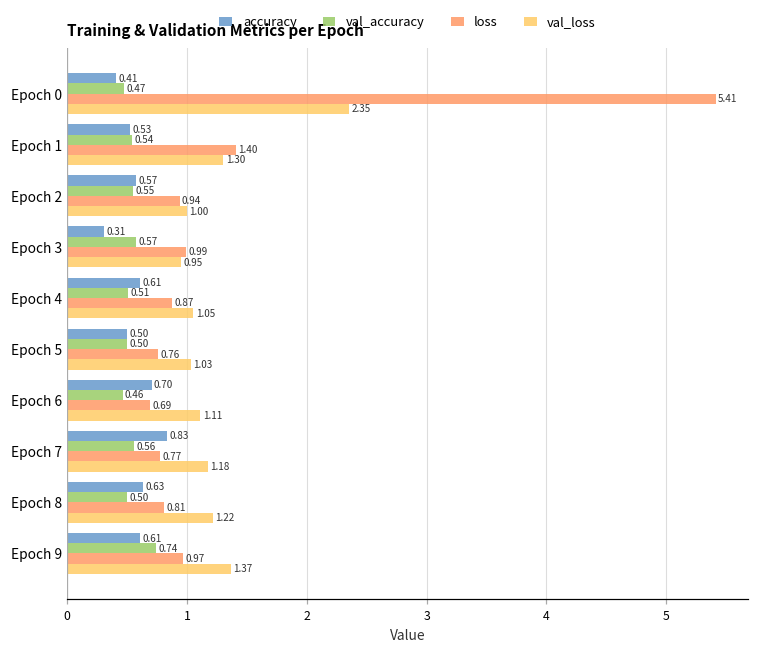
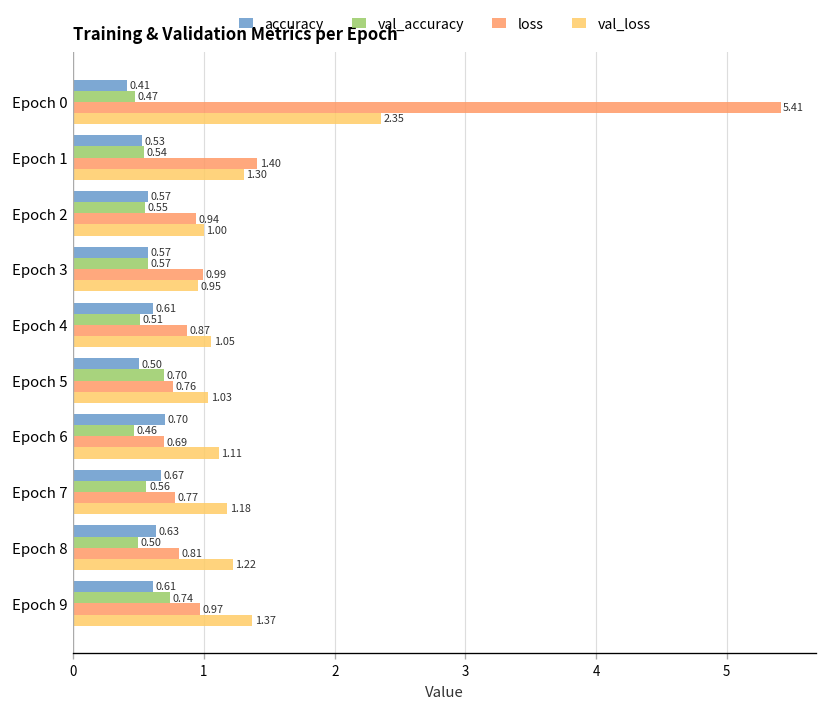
accuracy, Epoch 3: 0.31 -> 0.57
val_accuracy, Epoch 5: 0.50 -> 0.70
accuracy, Epoch 7: 0.83 -> 0.67
